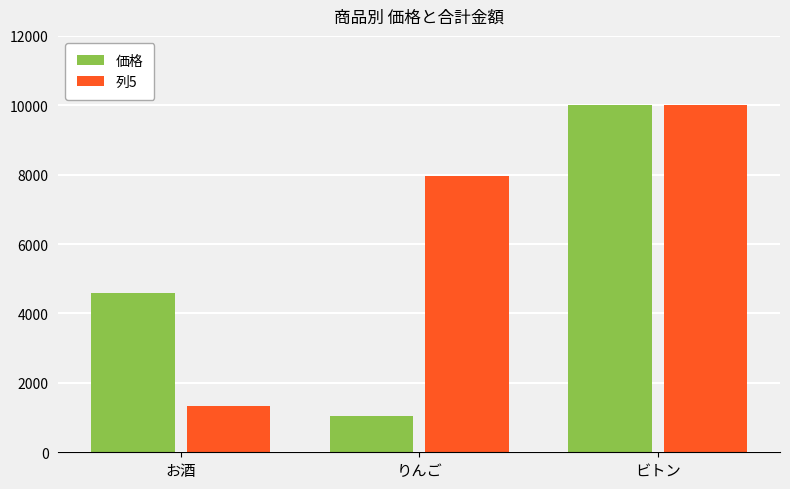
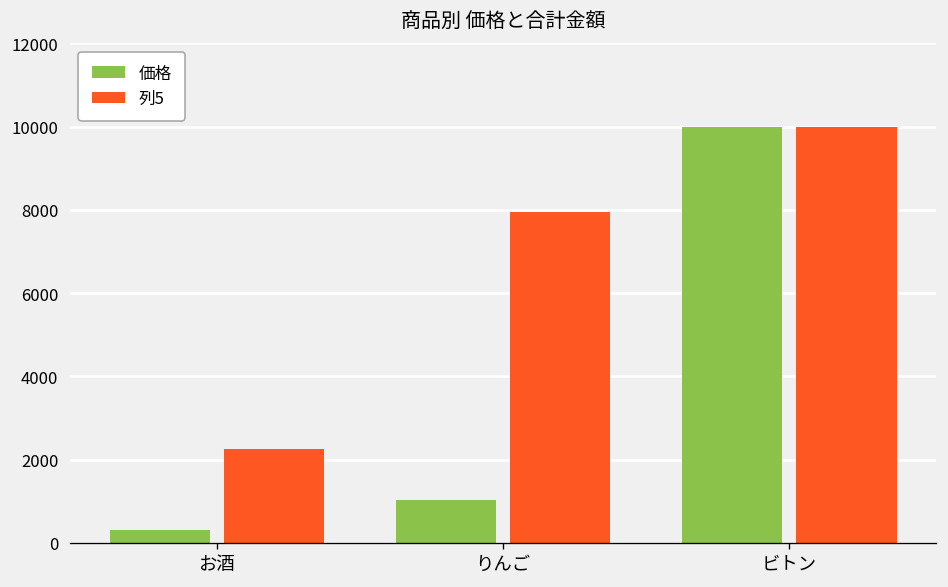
価格, お酒: 4600 -> 300
列5, お酒: 1300 -> 2200
